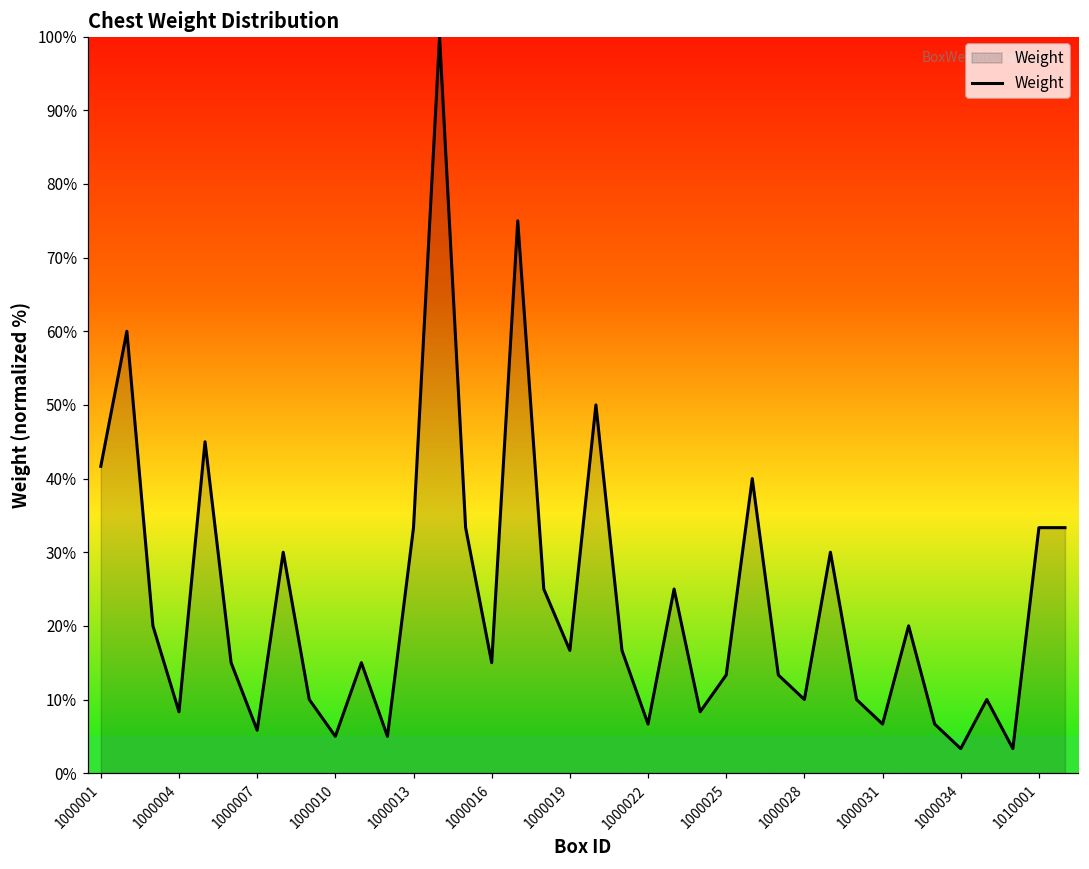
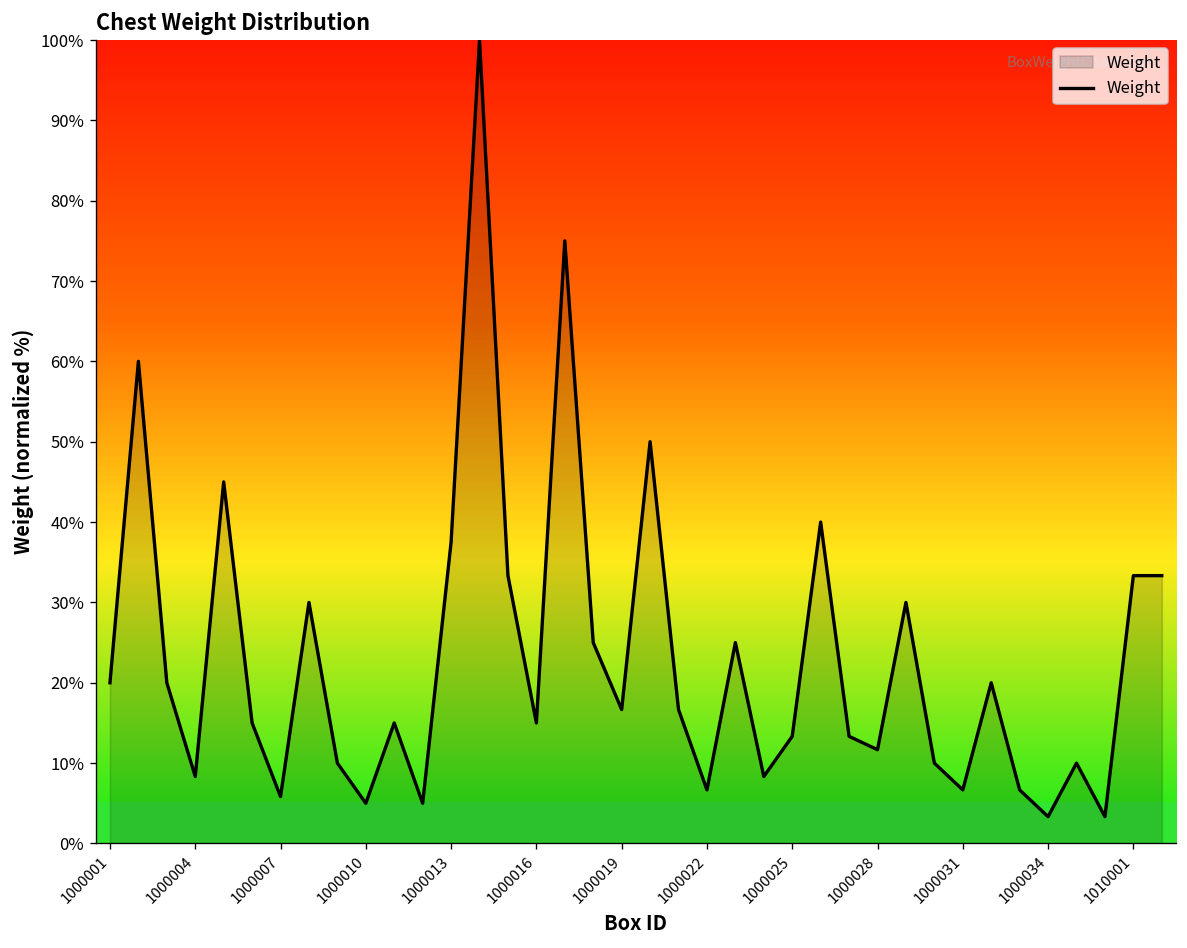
1000001: 42% -> 20%
1000013: 33% -> 38%
1000028: 10% -> 12%
